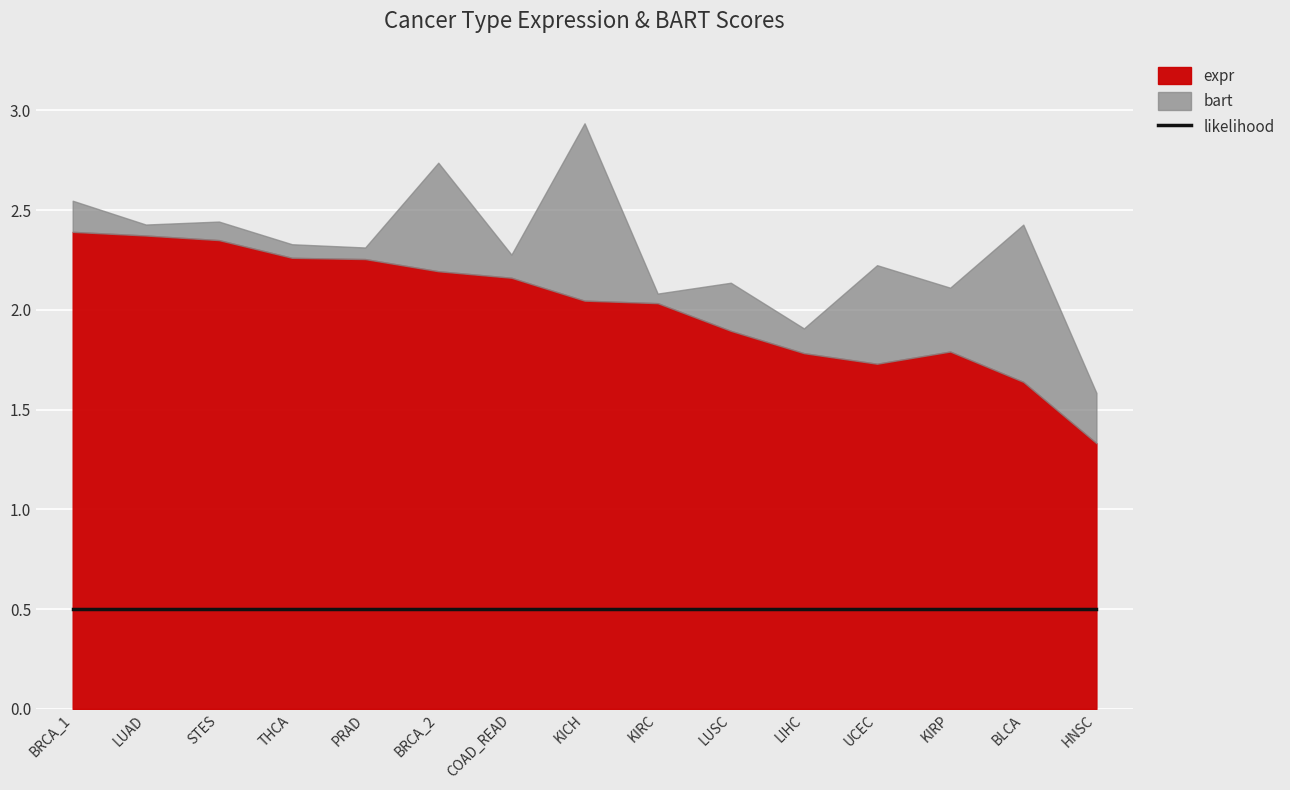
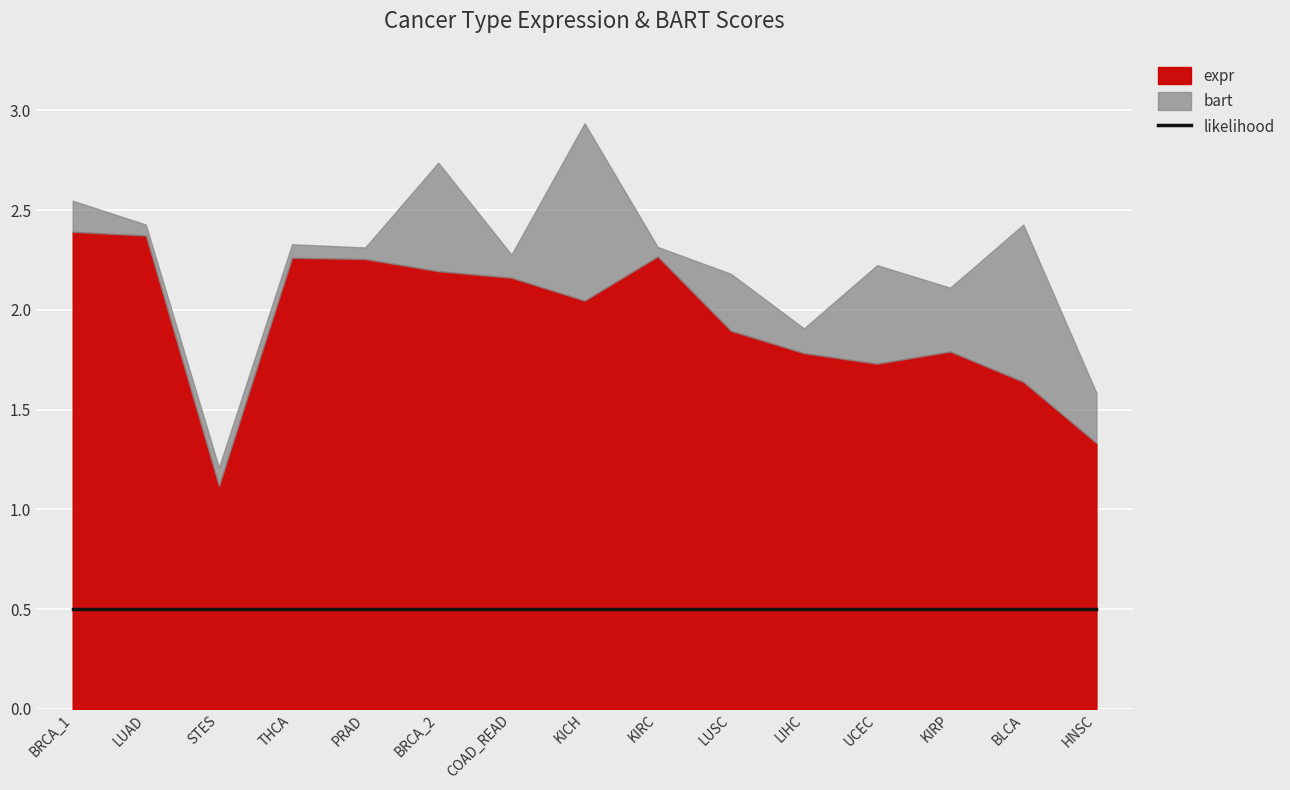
expr, STES: 2.35 -> 1.12
expr, KIRC: 2.03 -> 2.27
bart, LUSC: 0.24 -> 0.29
